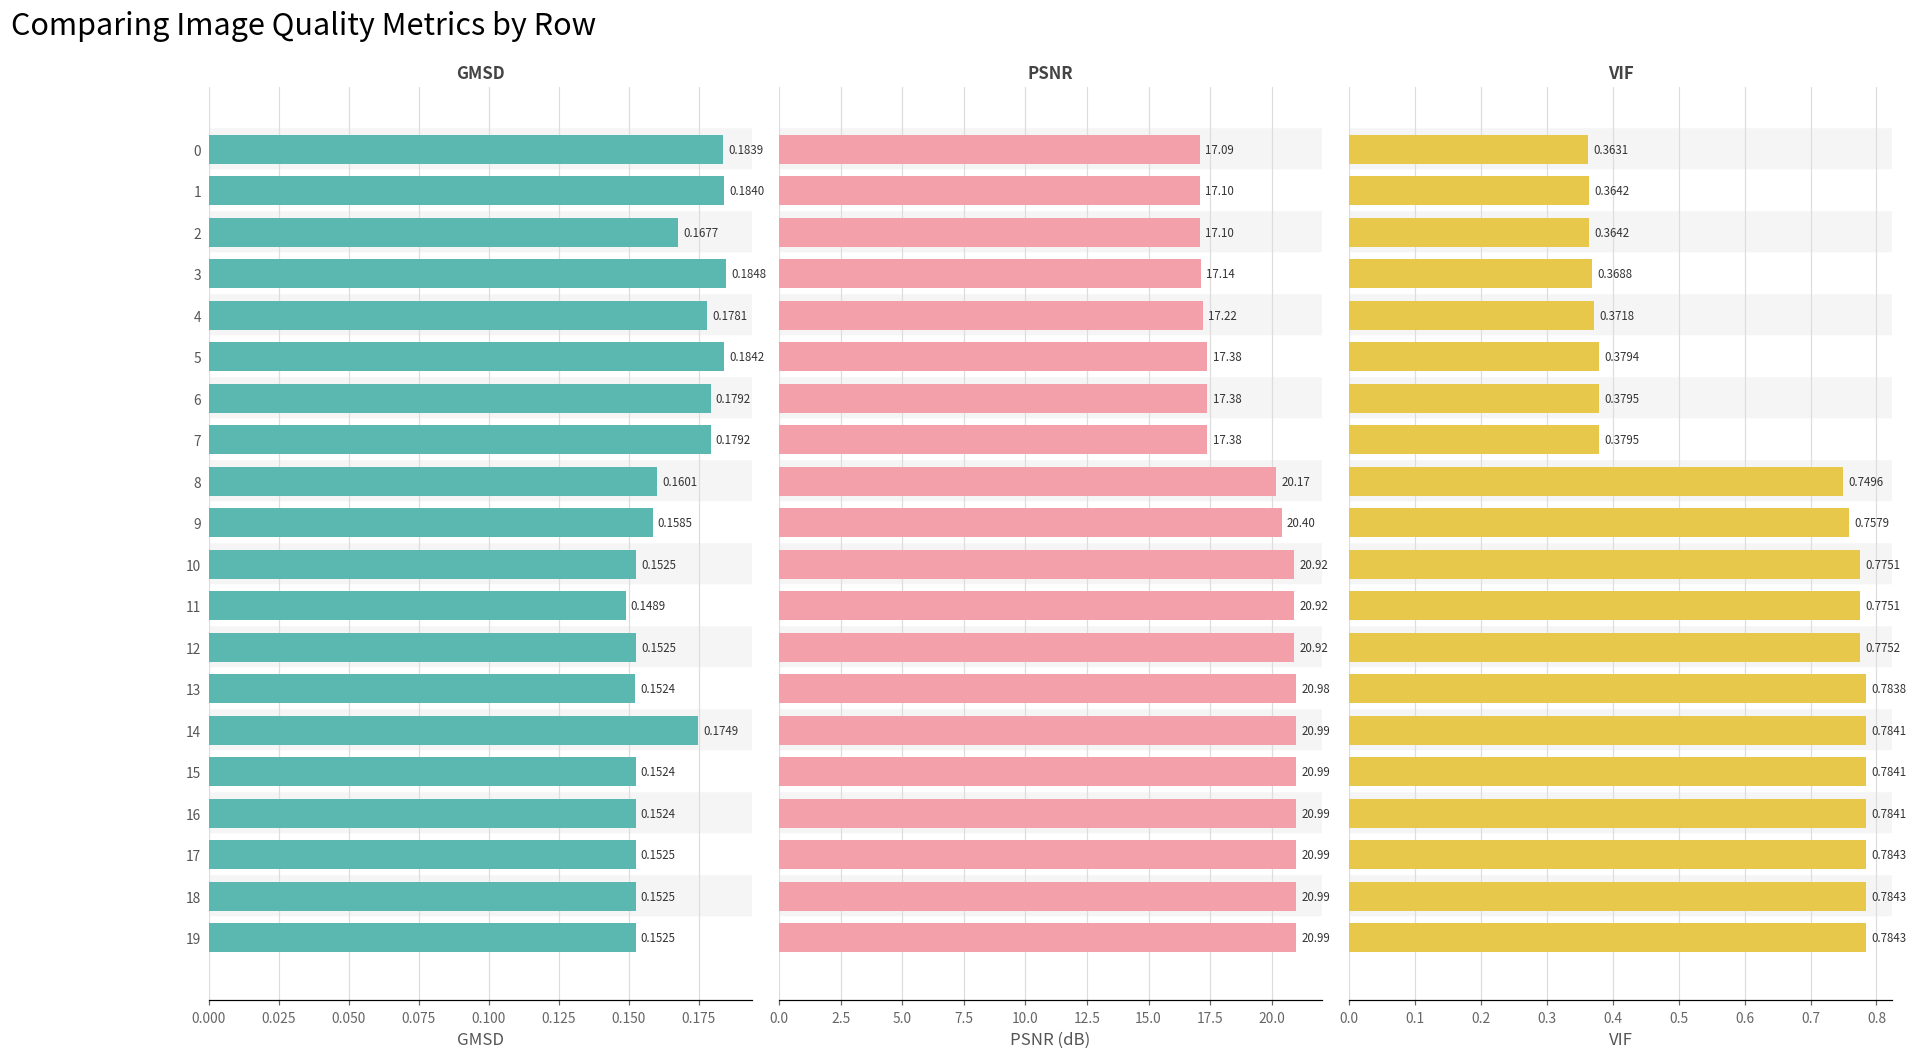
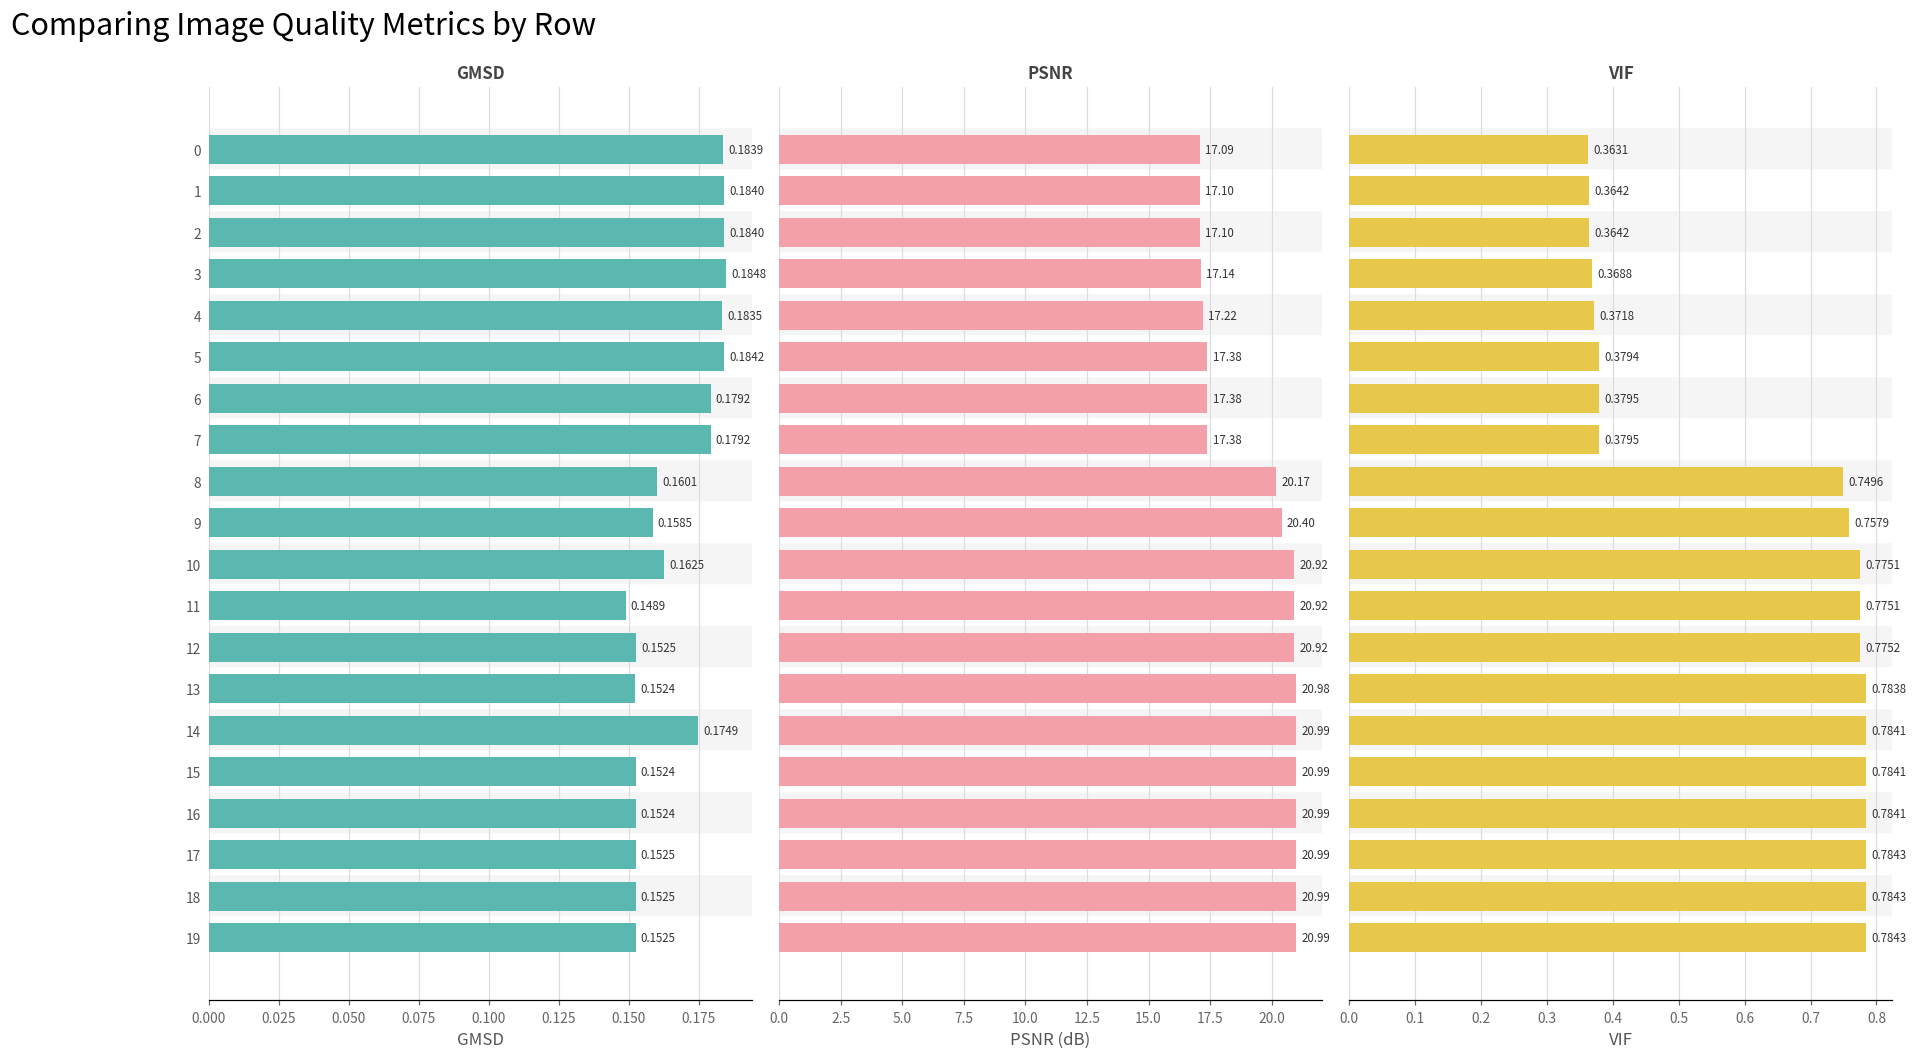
GMSD, 2: 0.1677 -> 0.1840
GMSD, 4: 0.1781 -> 0.1835
GMSD, 10: 0.1525 -> 0.1625
